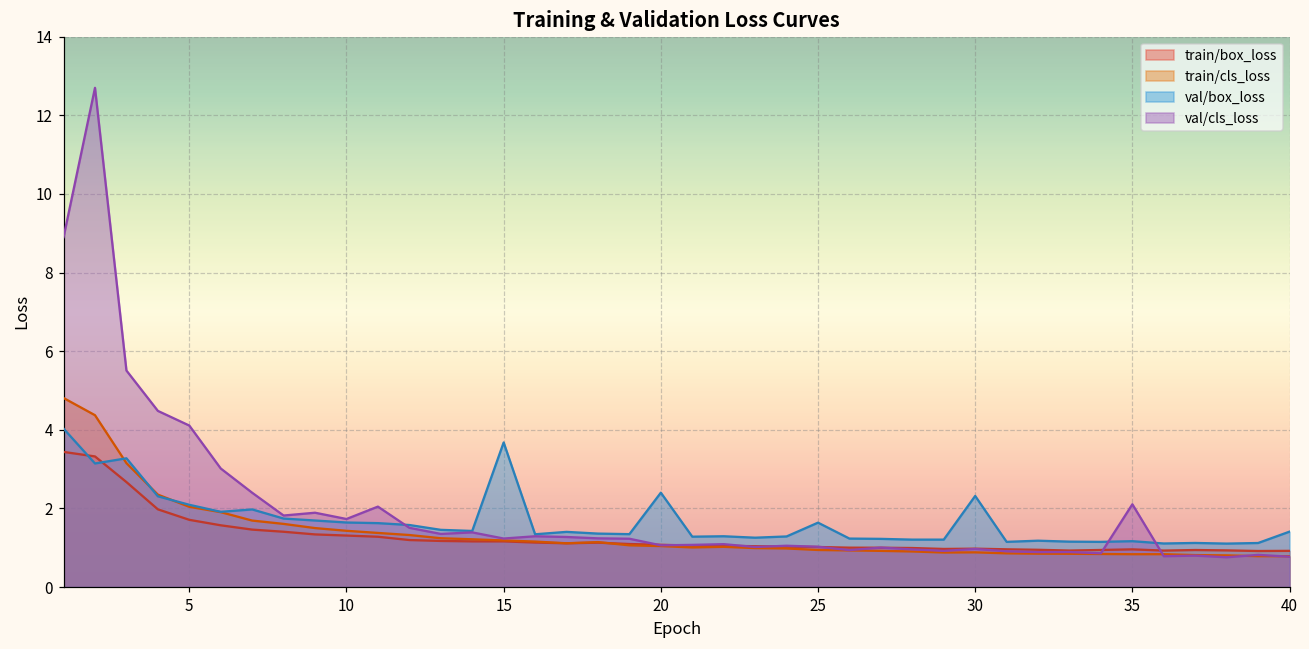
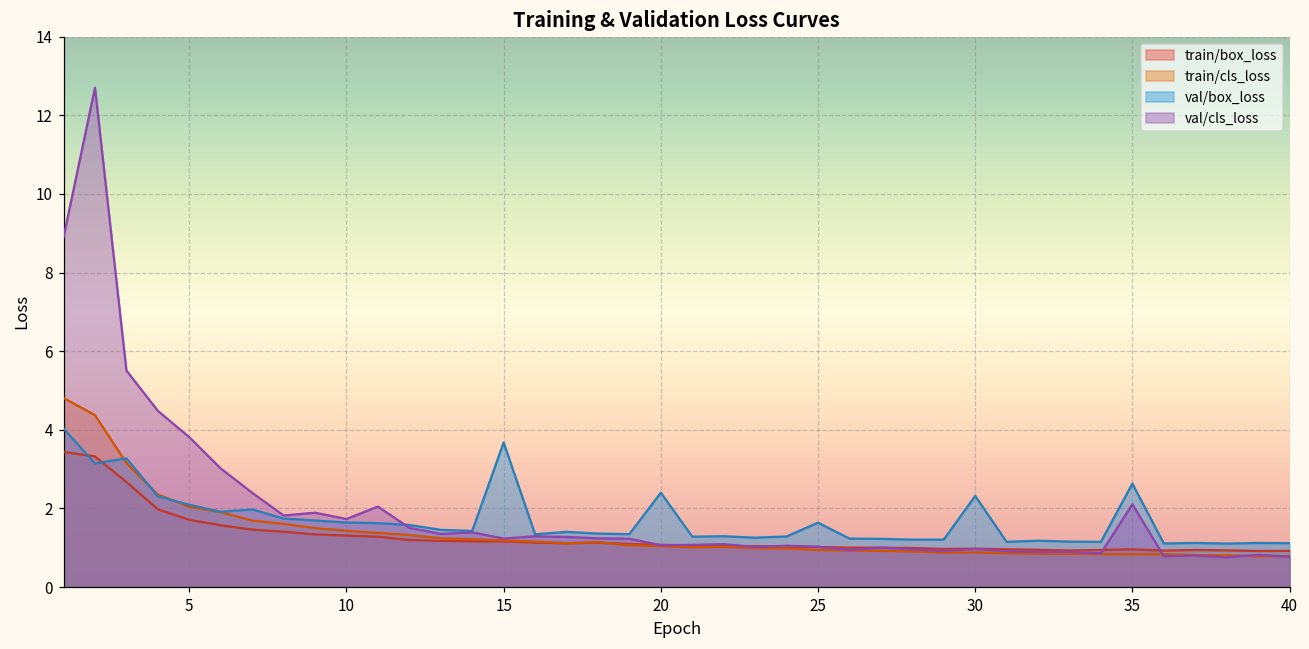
val/cls_loss, 5: 4.1 -> 3.8
val/box_loss, 35: 1.2 -> 2.6
val/box_loss, 40: 1.4 -> 1.1
